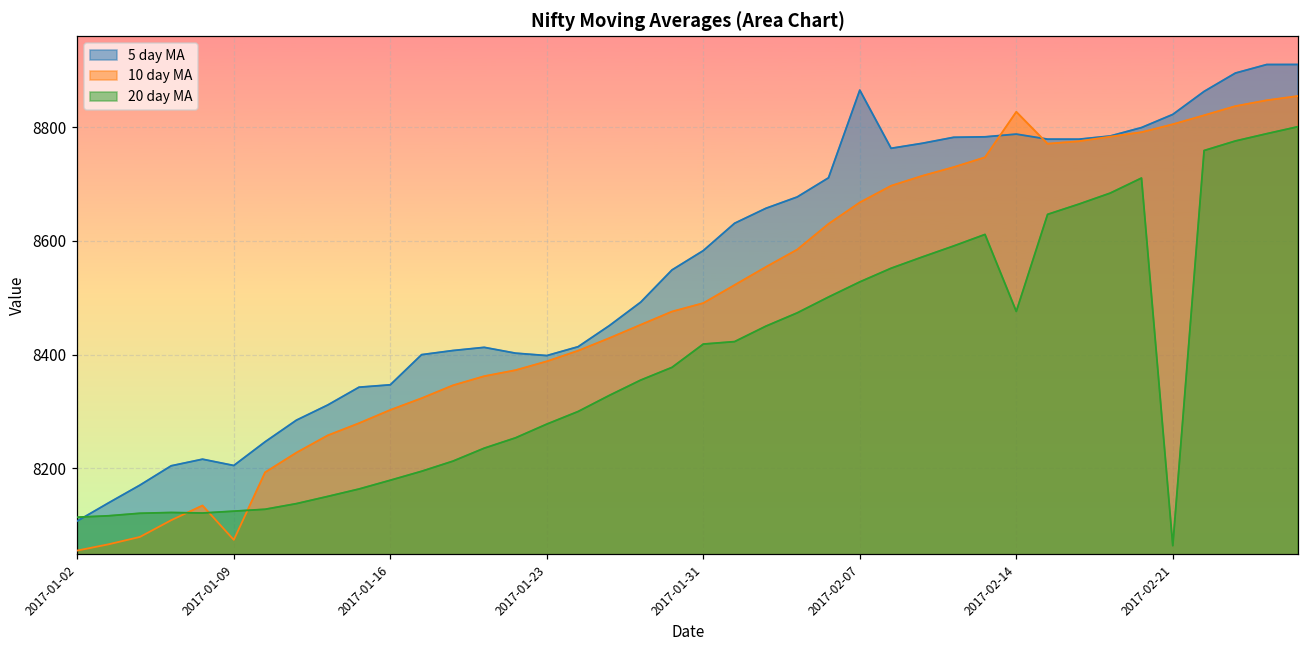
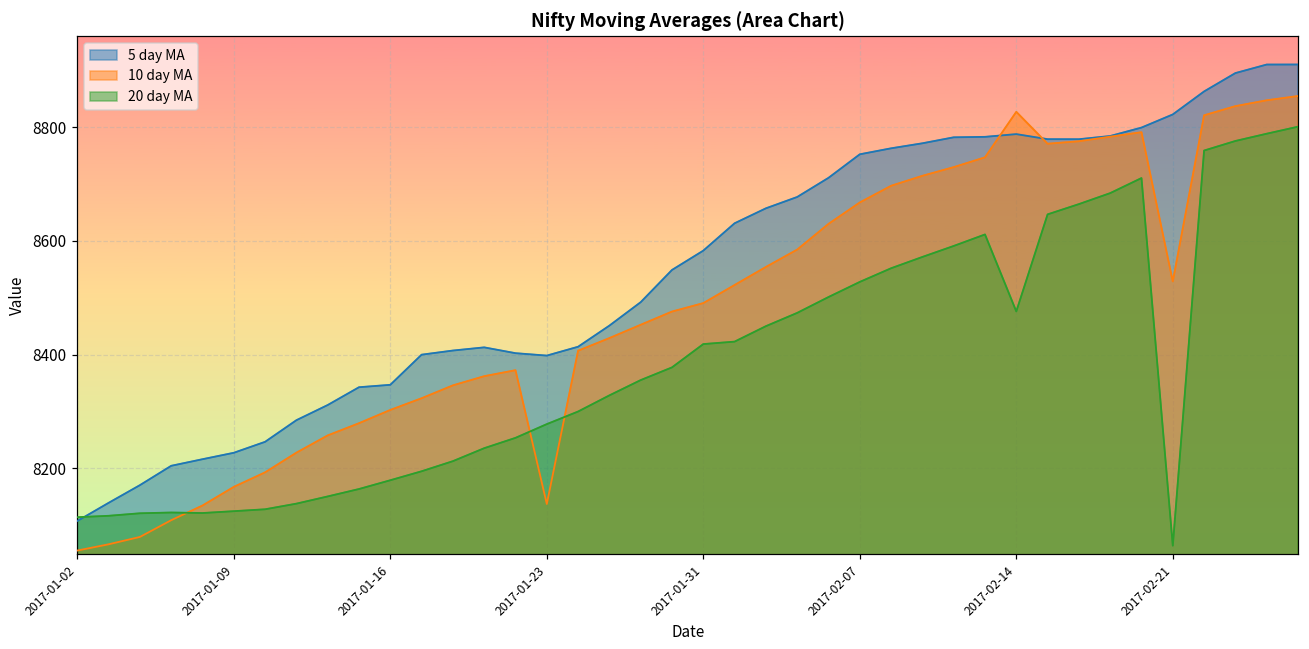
5 day MA, 2017-01-09: 8200 -> 8230
10 day MA, 2017-01-09: 8070 -> 8170
10 day MA, 2017-01-23: 8390 -> 8140
5 day MA, 2017-02-07: 8870 -> 8750
10 day MA, 2017-02-21: 8800 -> 8530
